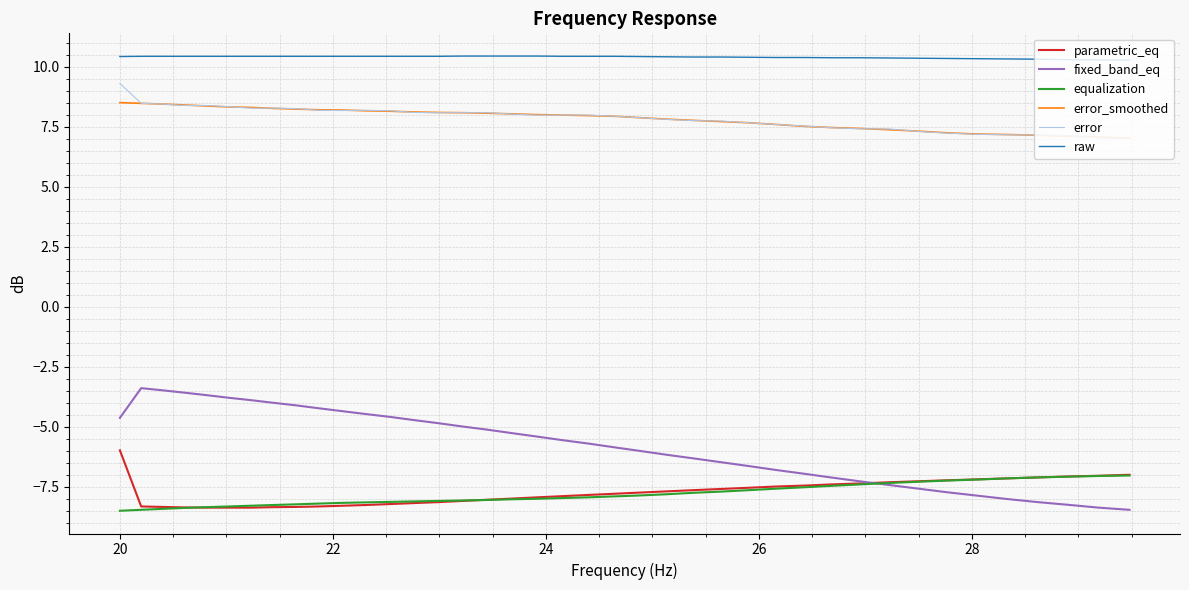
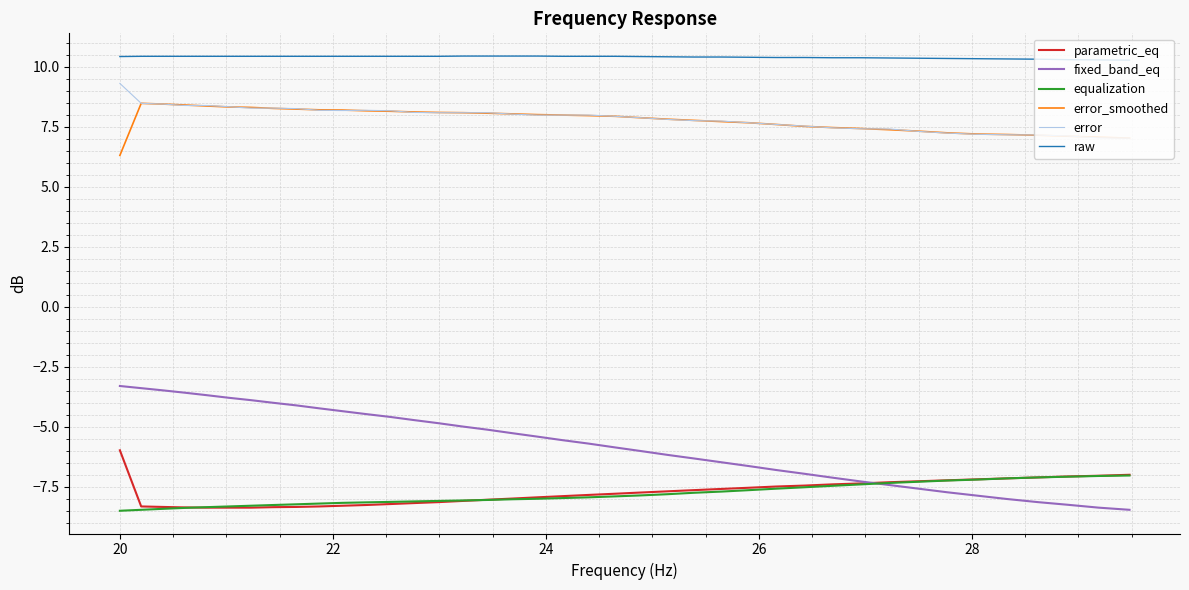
fixed_band_eq, 20: -4.6 -> -3.3
error_smoothed, 20: 8.5 -> 6.3
